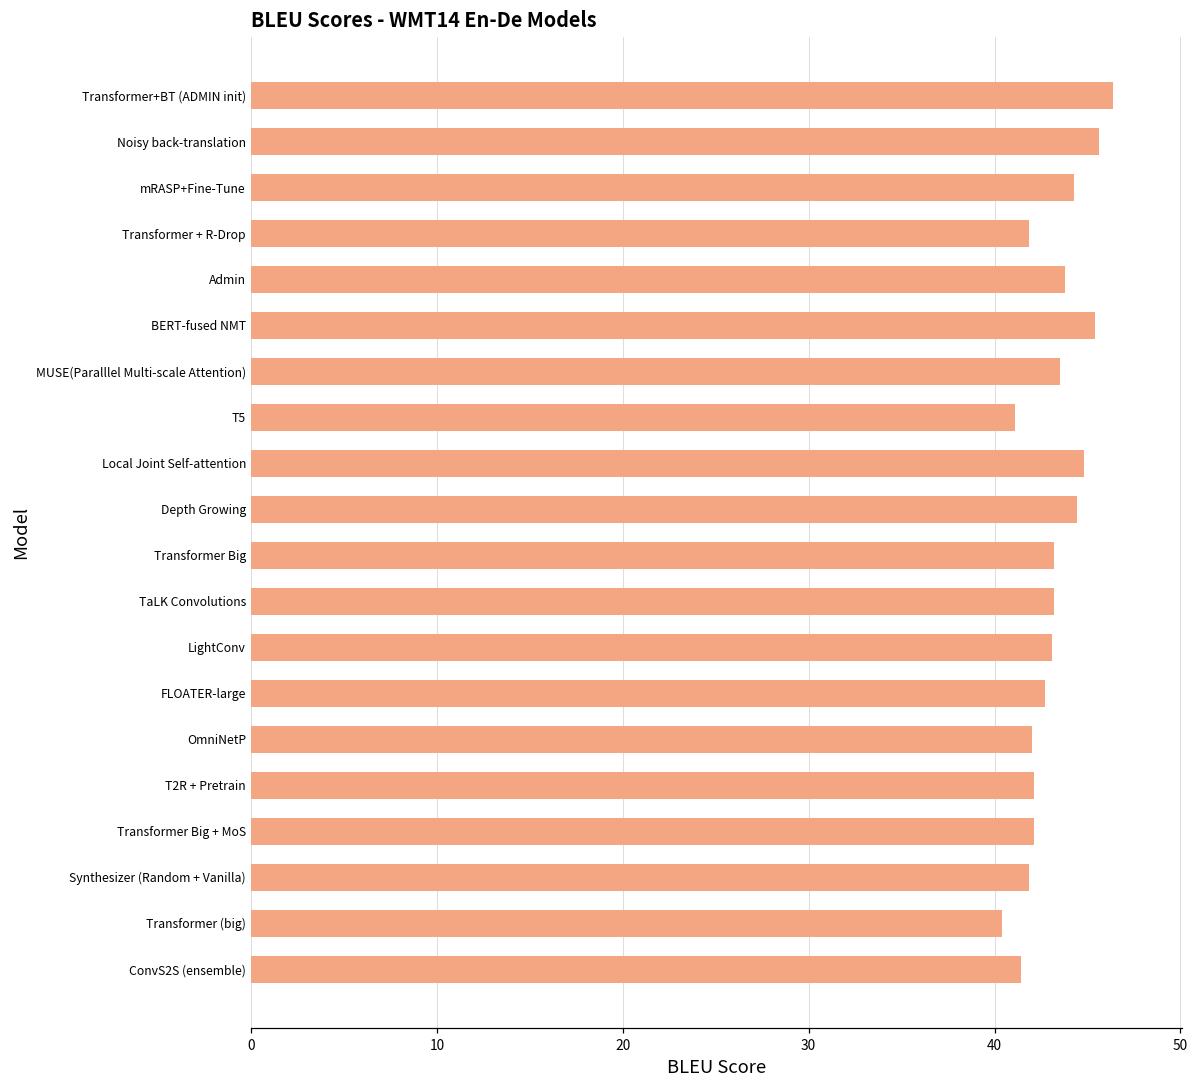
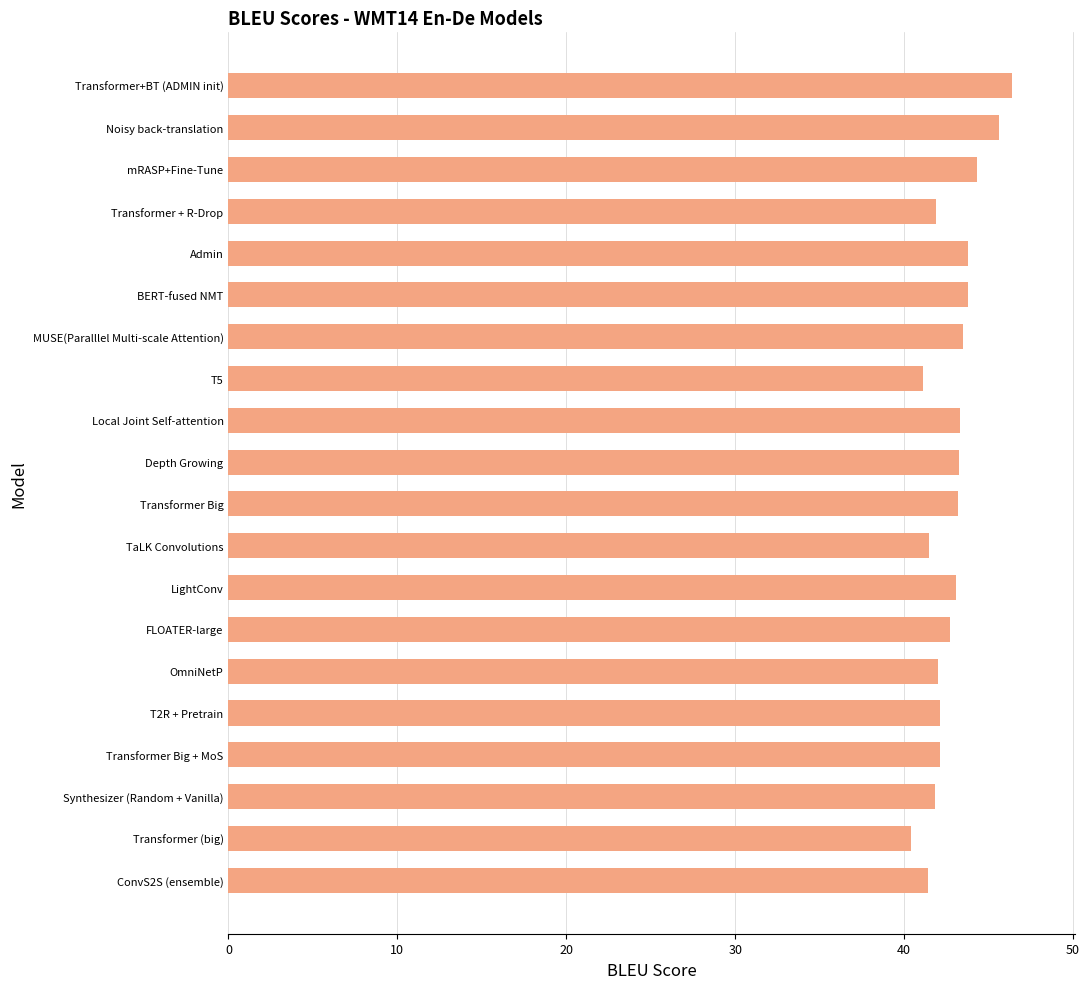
BERT-fused NMT: 45.4 -> 43.8
Local Joint Self-attention: 44.8 -> 43.3
Depth Growing: 44.5 -> 43.3
TaLK Convolutions: 43.2 -> 41.5
